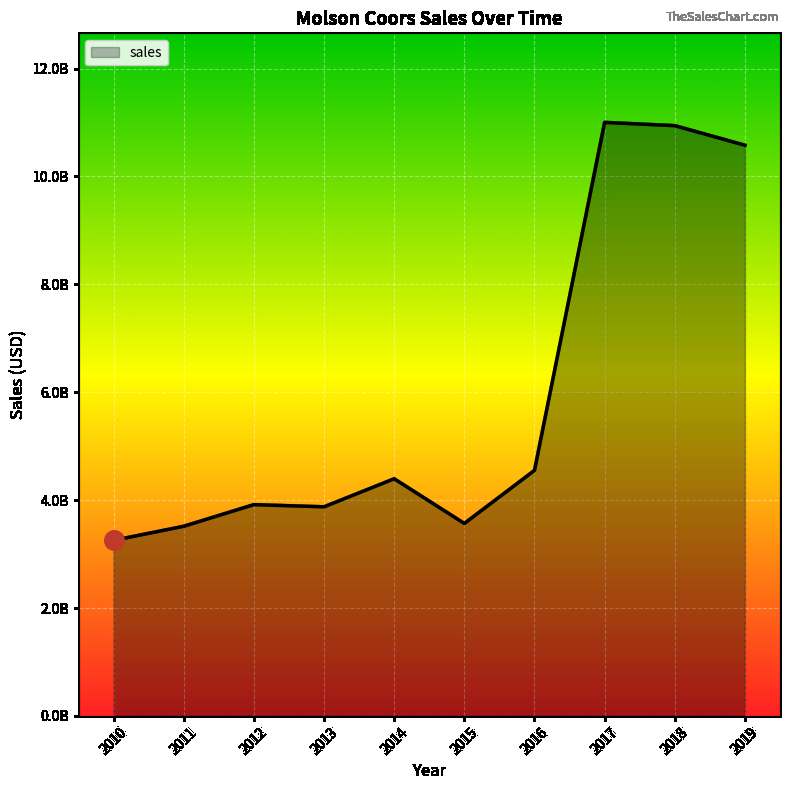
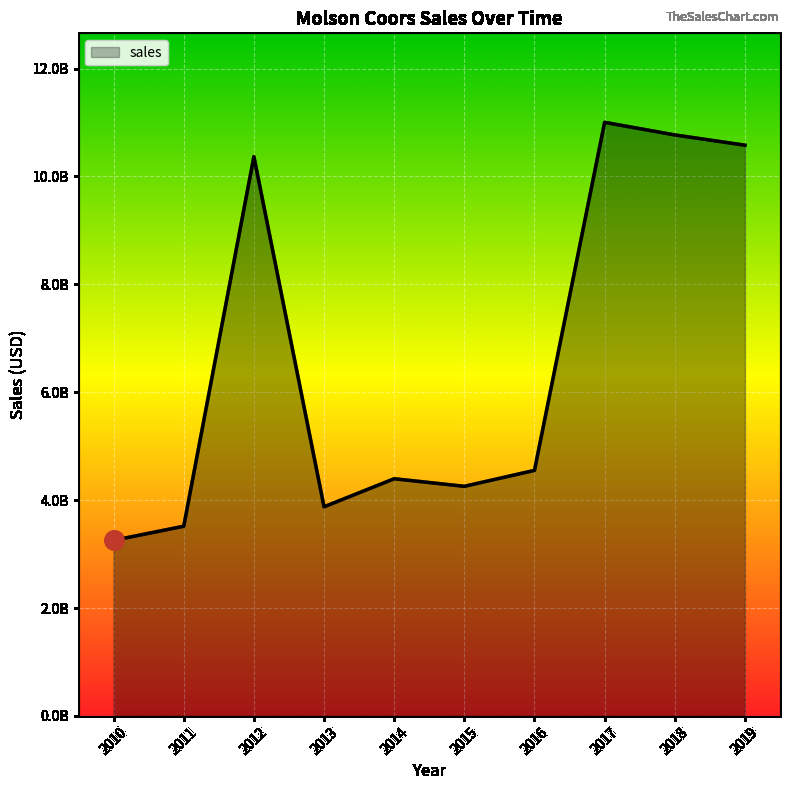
sales, 2012: 3900000000 -> 10400000000
sales, 2015: 3600000000 -> 4300000000
sales, 2018: 10900000000 -> 10800000000
